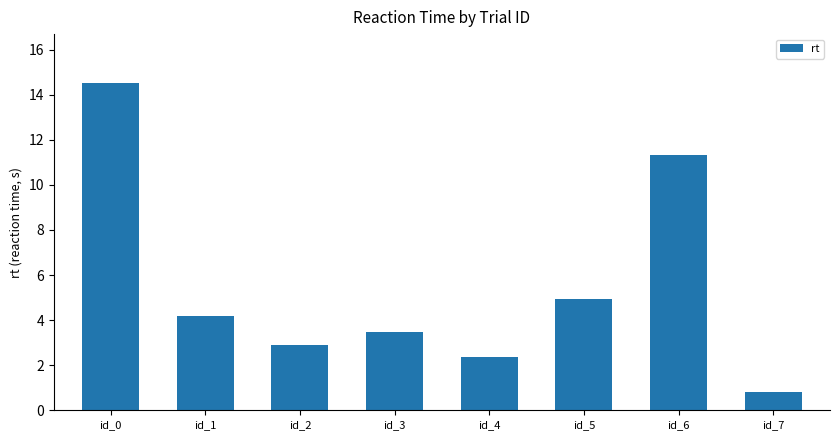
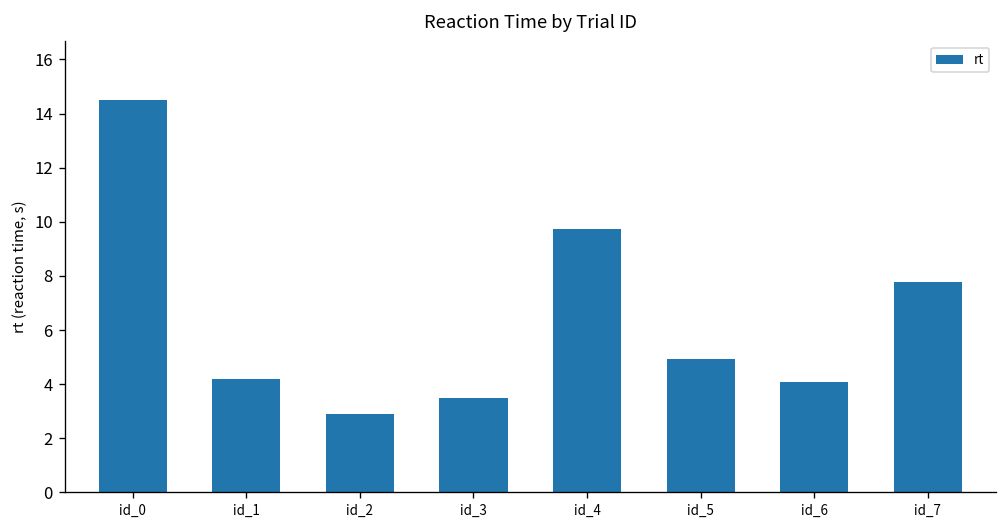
id_4: 2.4 -> 9.7
id_6: 11.3 -> 4.1
id_7: 0.8 -> 7.8
